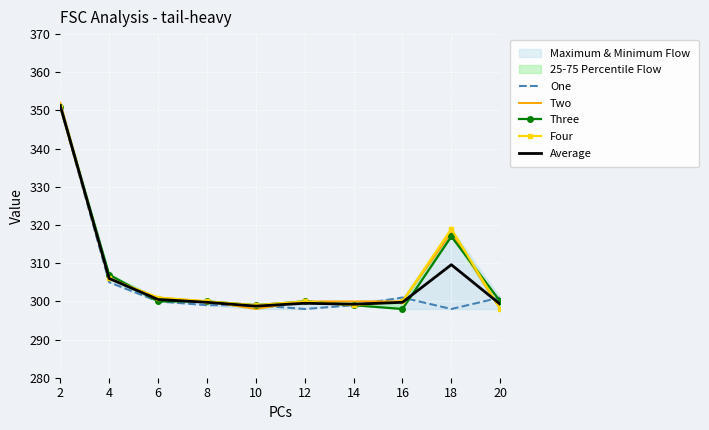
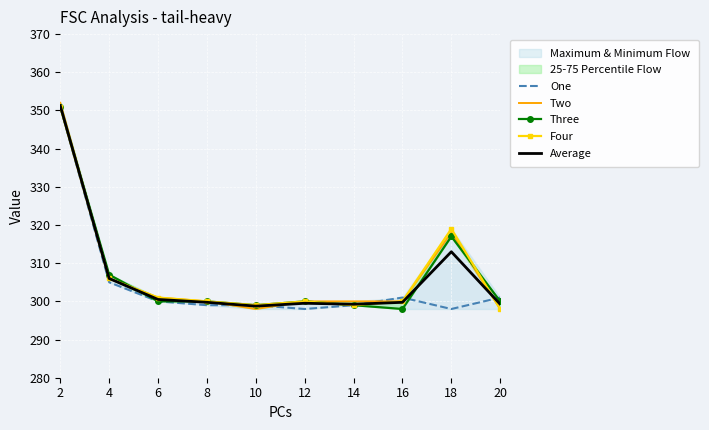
Average, 18: 310 -> 313
